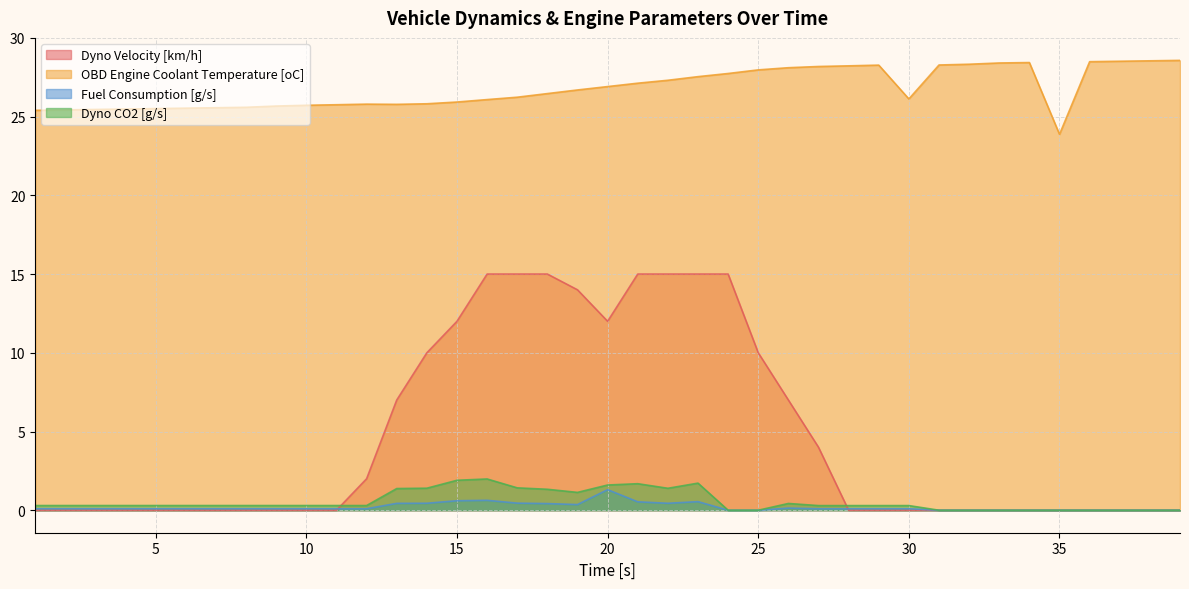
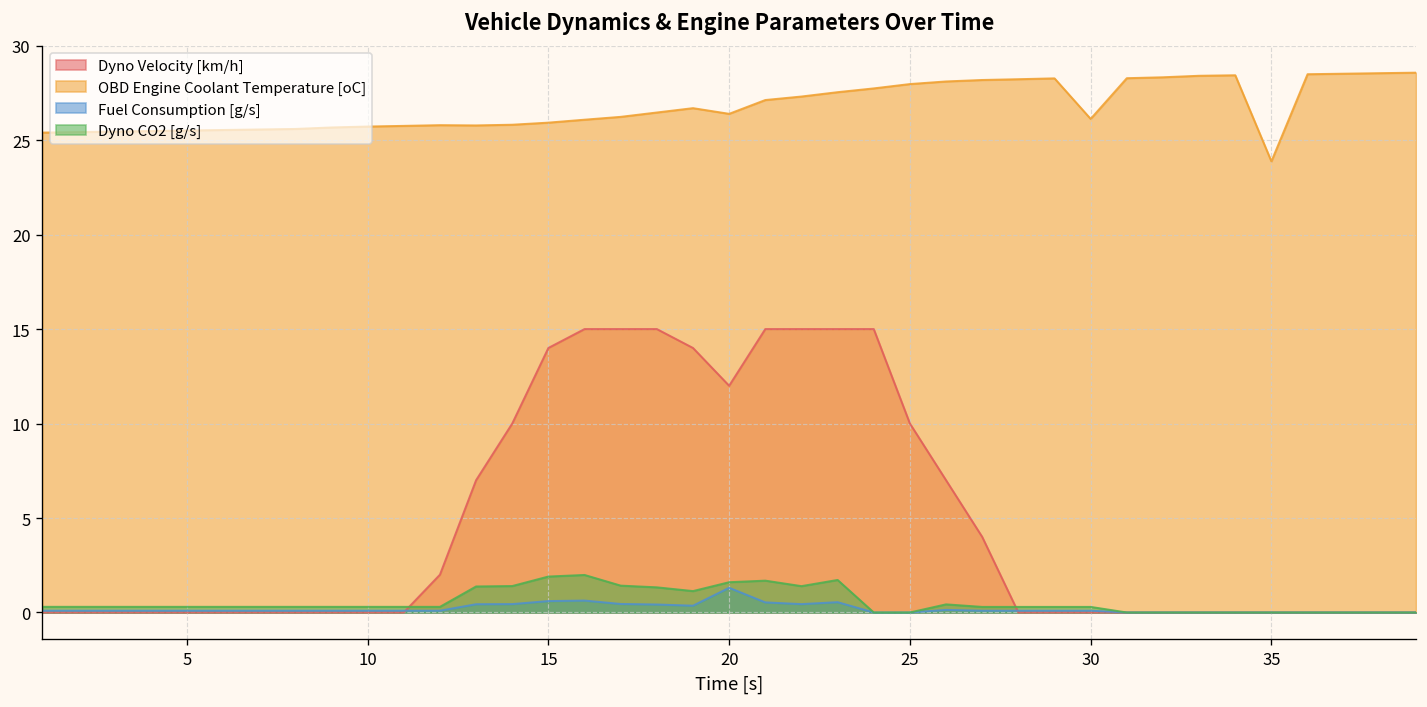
Dyno Velocity [km/h], 15: 12 -> 14
OBD Engine Coolant Temperature [oC], 20: 26.9 -> 26.4
